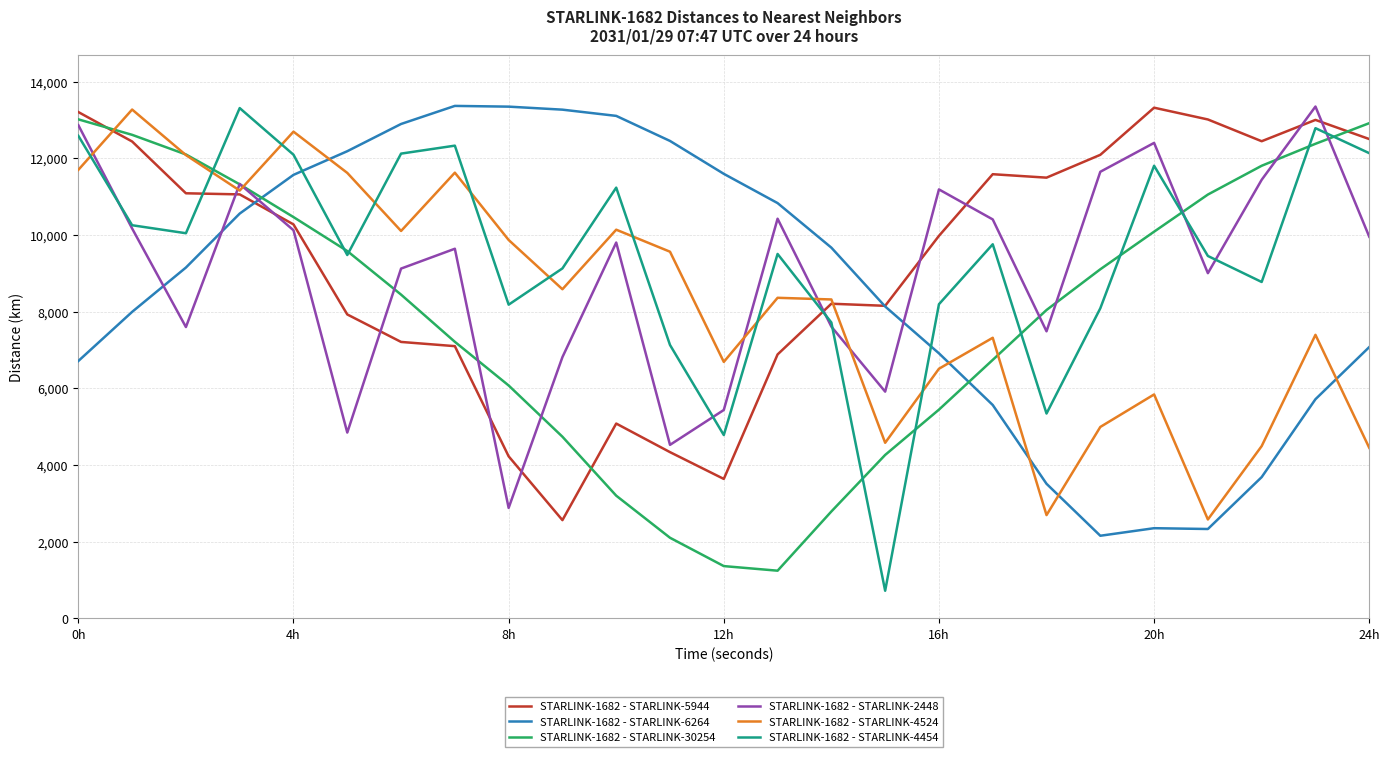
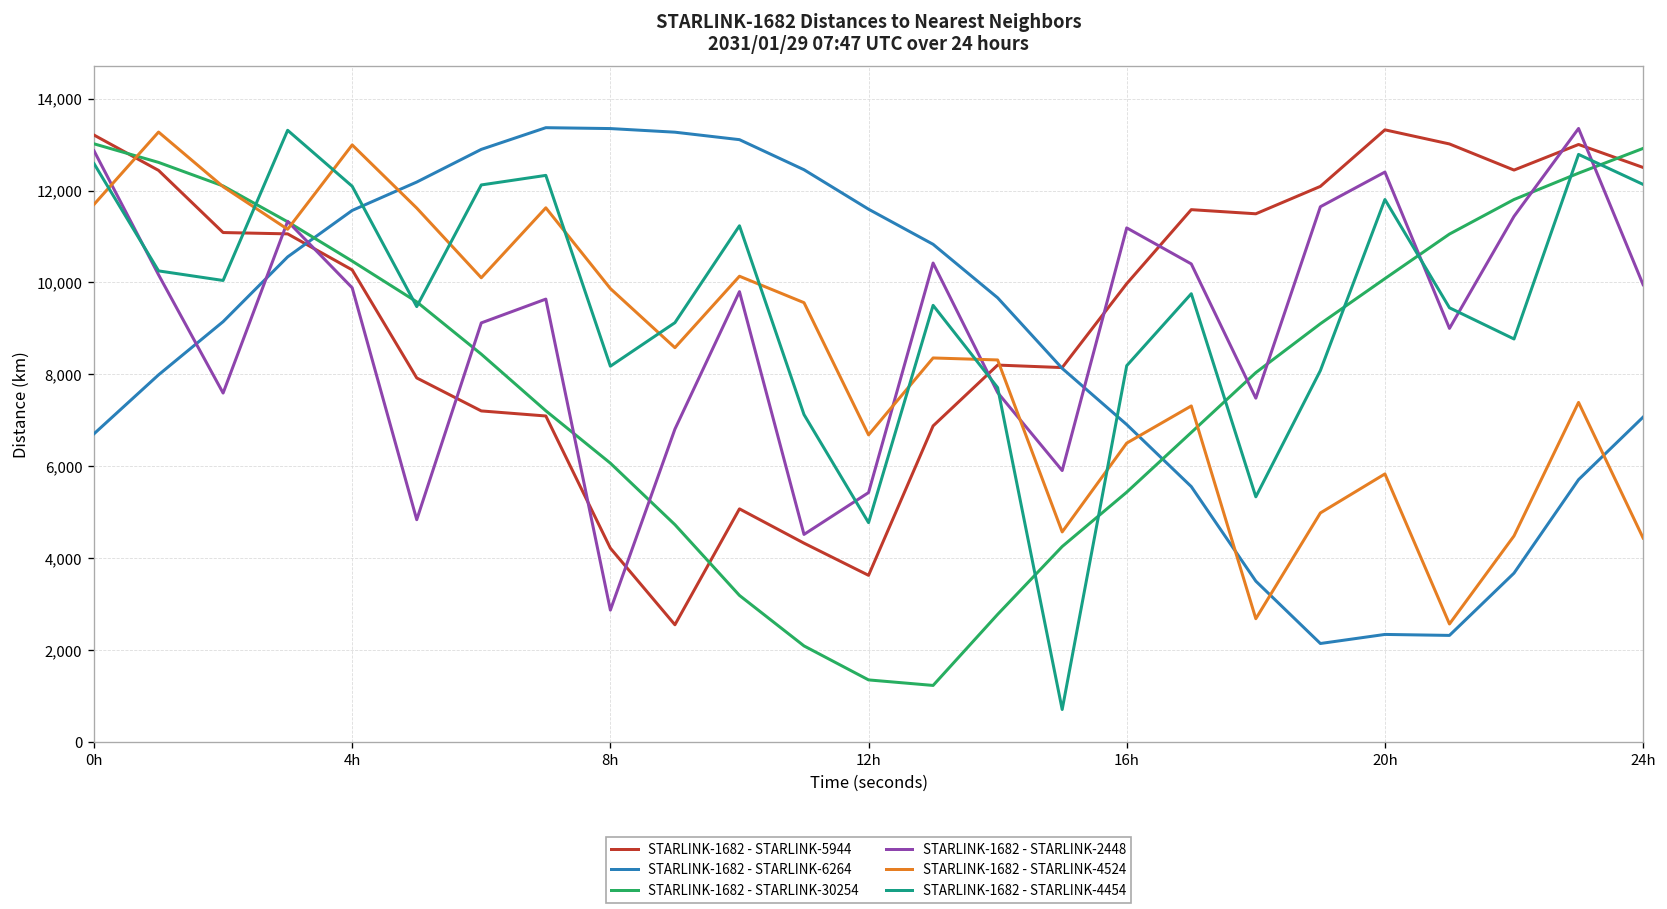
STARLINK-1682 - STARLINK-2448, 4h: 10,100 -> 9,900
STARLINK-1682 - STARLINK-4524, 4h: 12,700 -> 13,000
